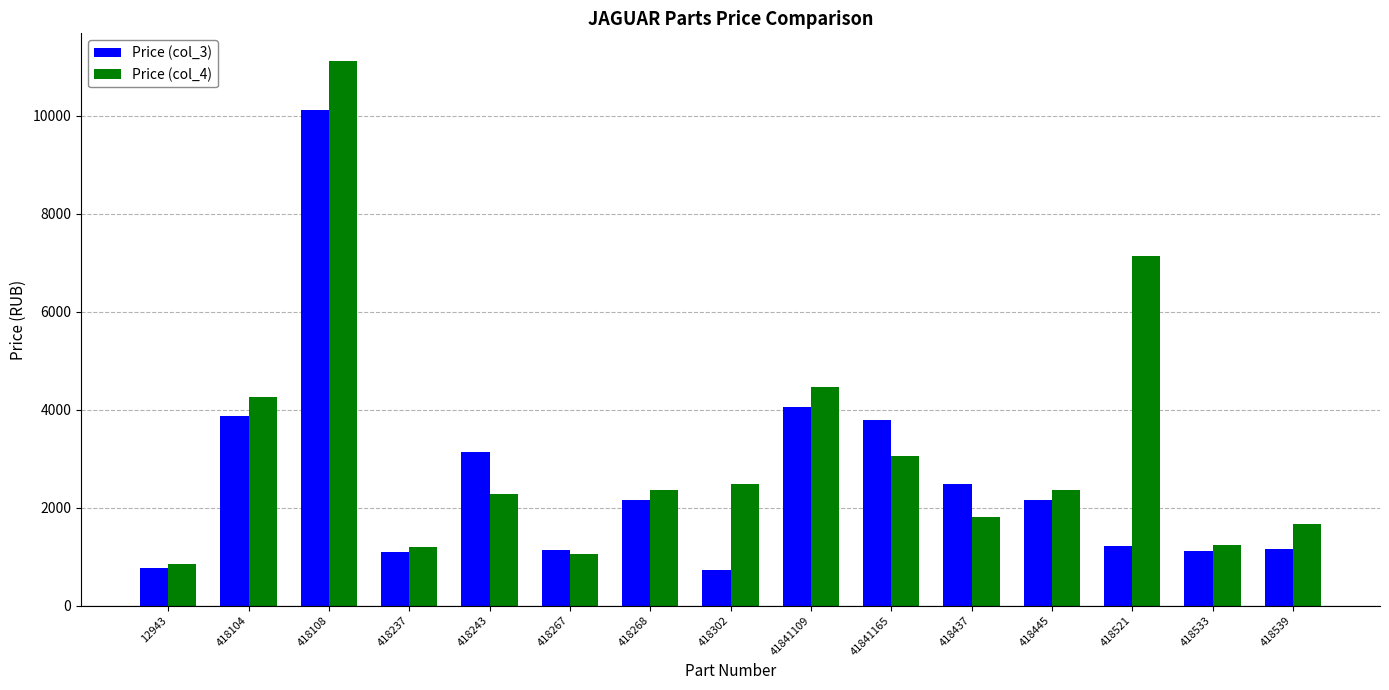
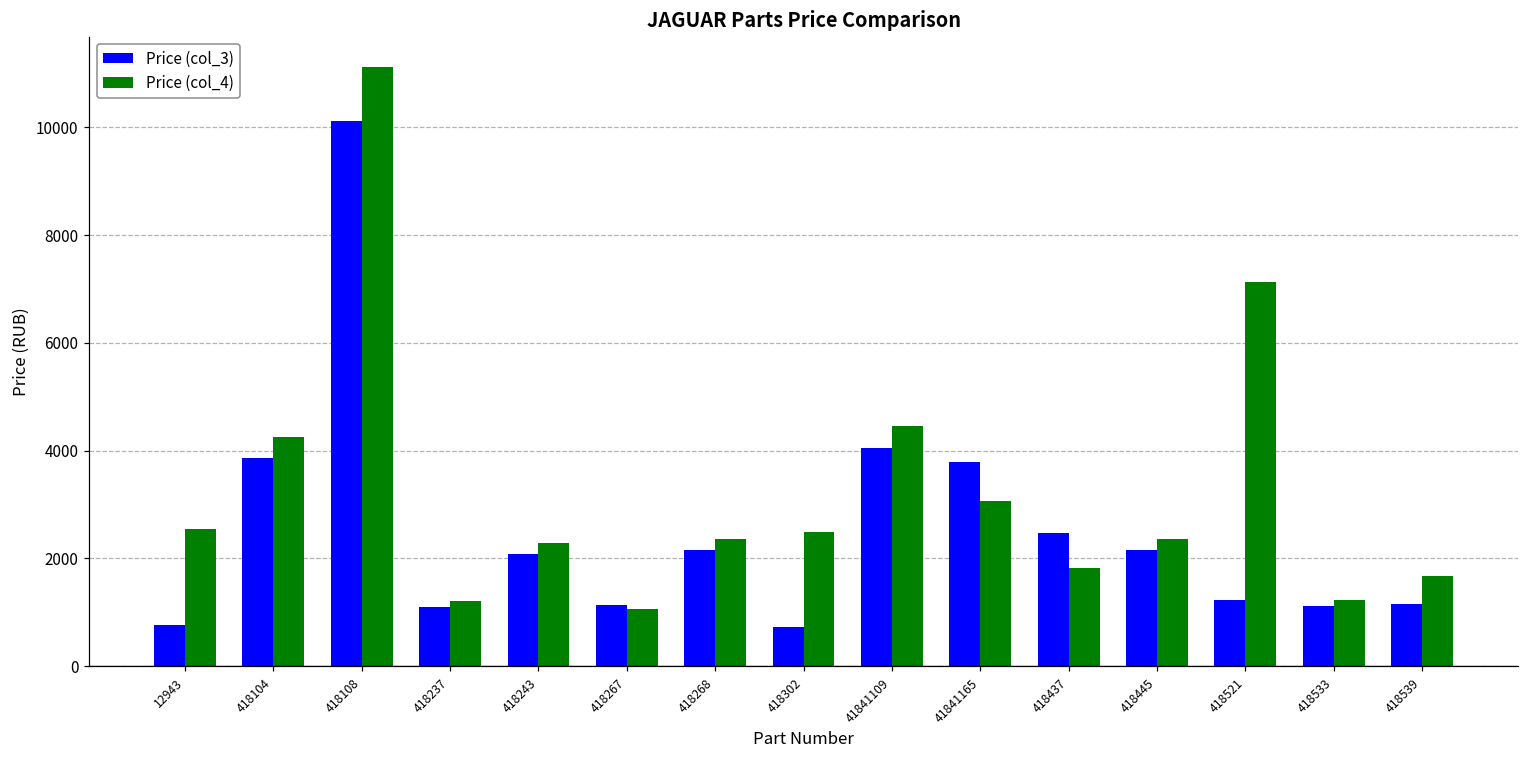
Price (col_4), 12943: 800 -> 2600
Price (col_3), 418243: 3100 -> 2100
